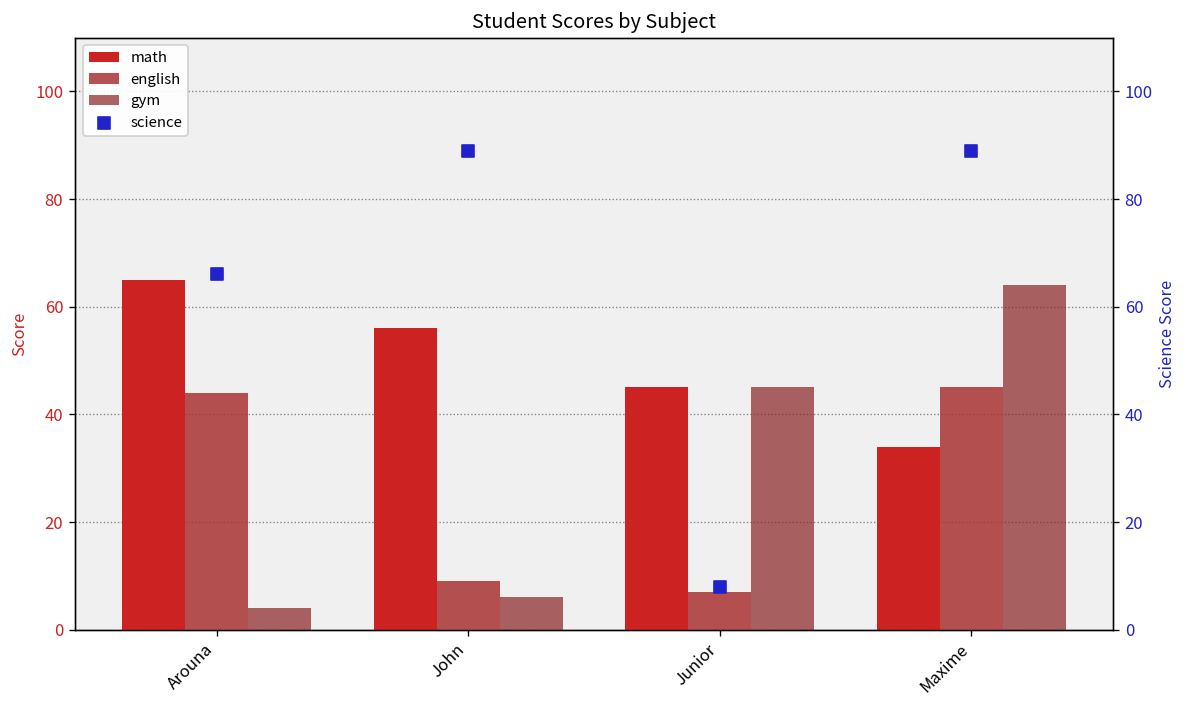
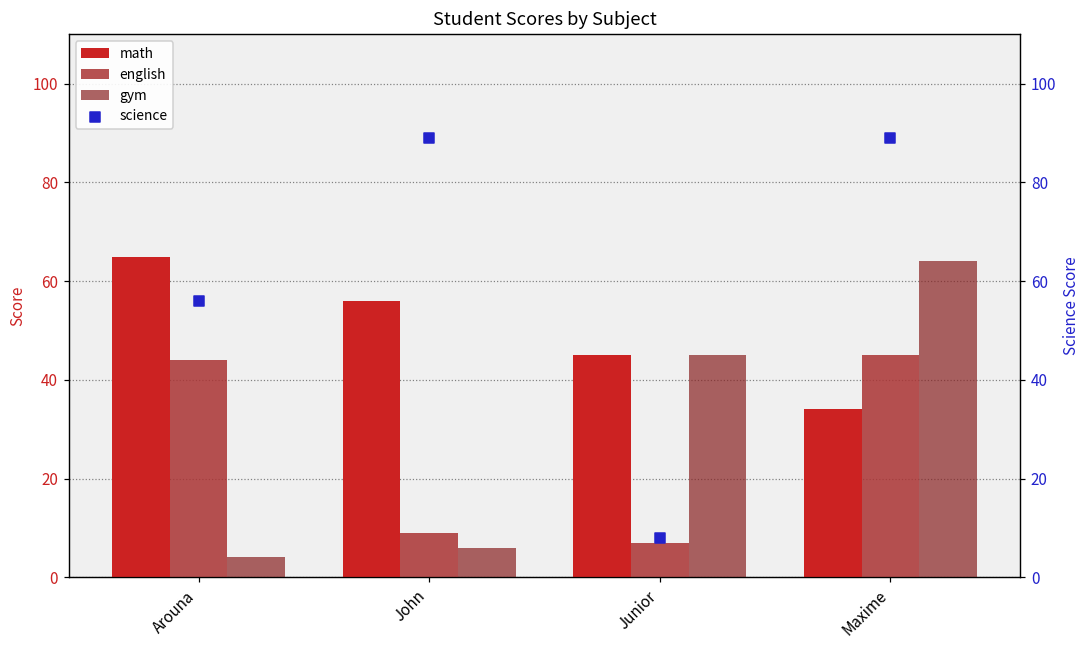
science, Arouna: 66 -> 56
